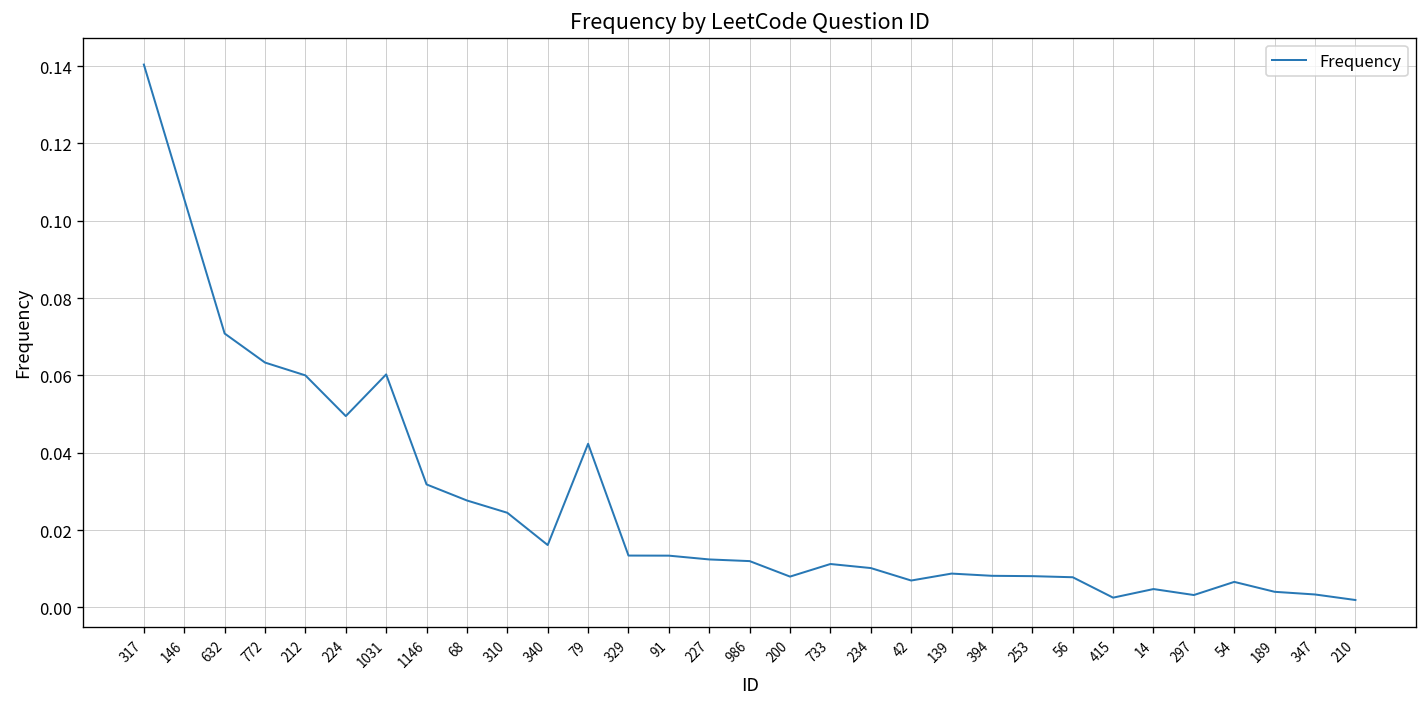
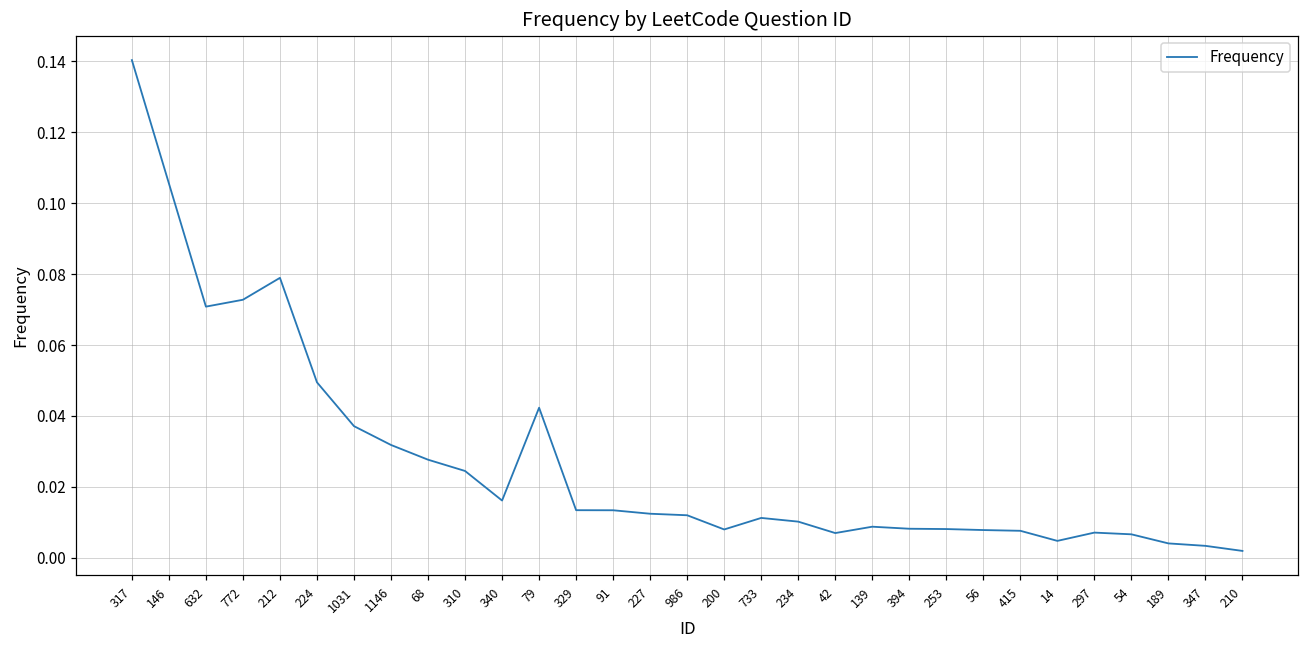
772: 0.063 -> 0.073
212: 0.060 -> 0.079
1031: 0.060 -> 0.037
415: 0.003 -> 0.008
297: 0.003 -> 0.007
